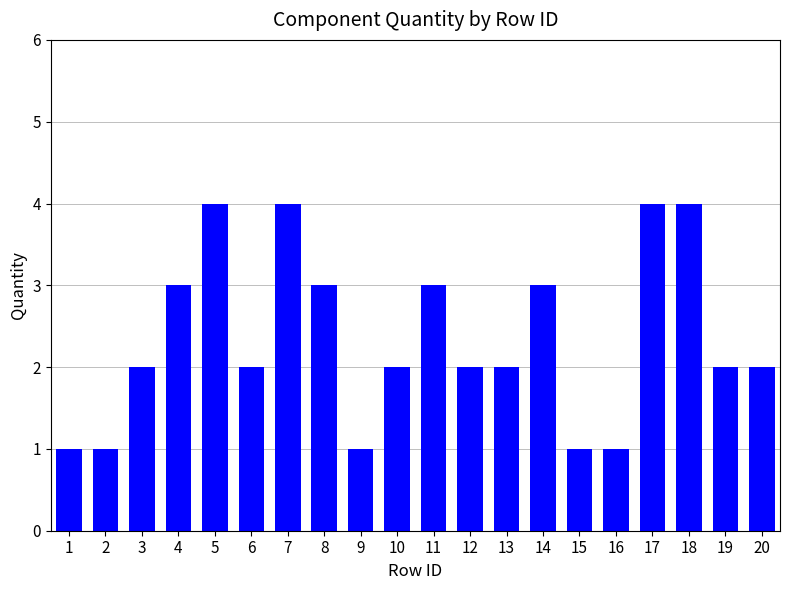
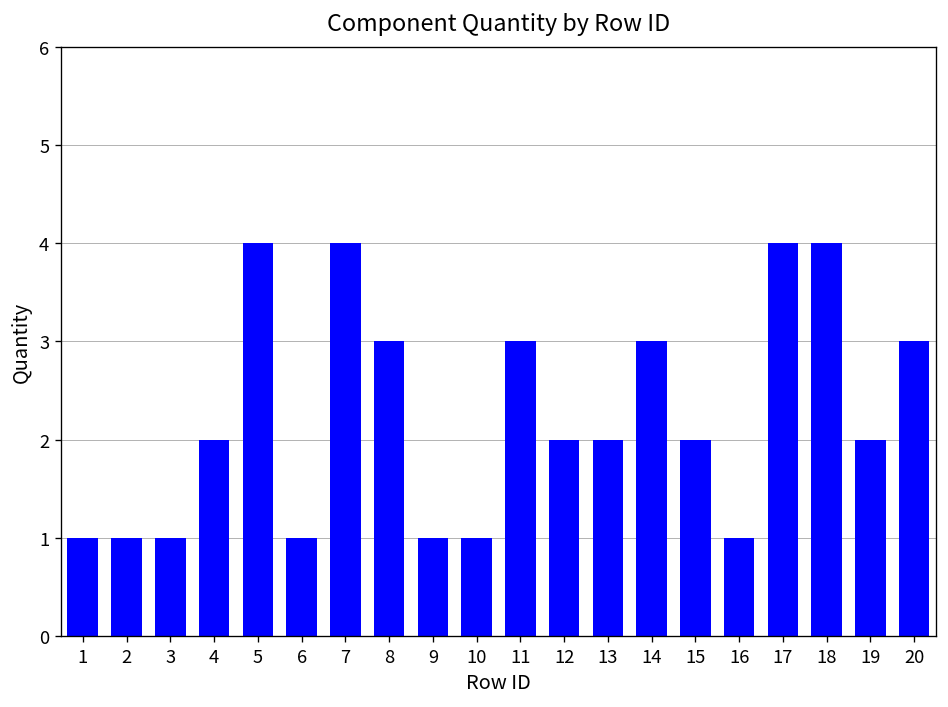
3: 2 -> 1
4: 3 -> 2
6: 2 -> 1
10: 2 -> 1
15: 1 -> 2
20: 2 -> 3
